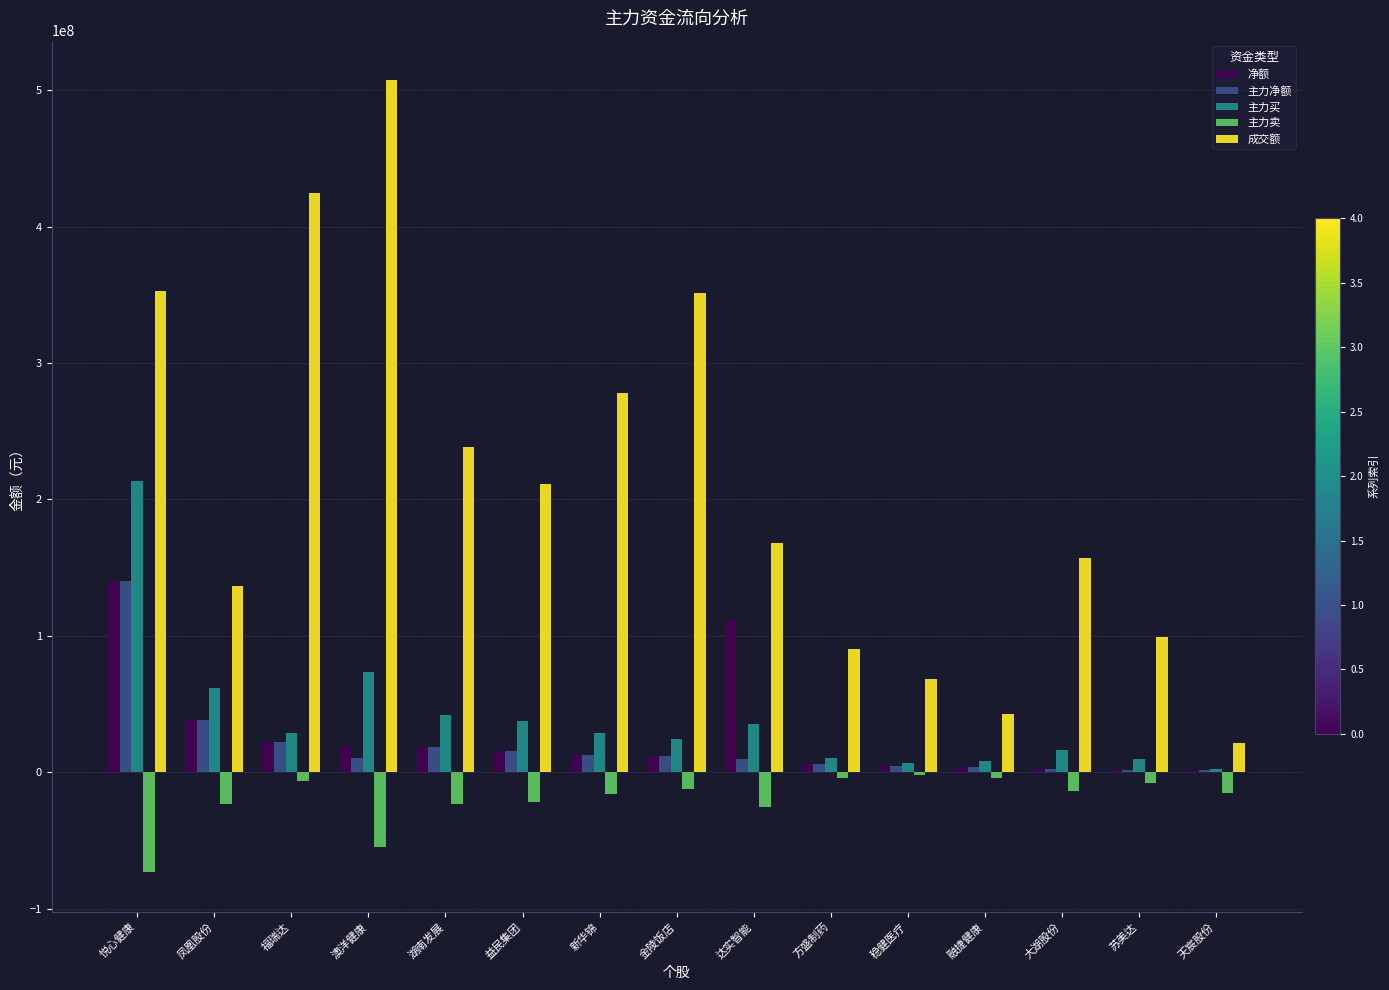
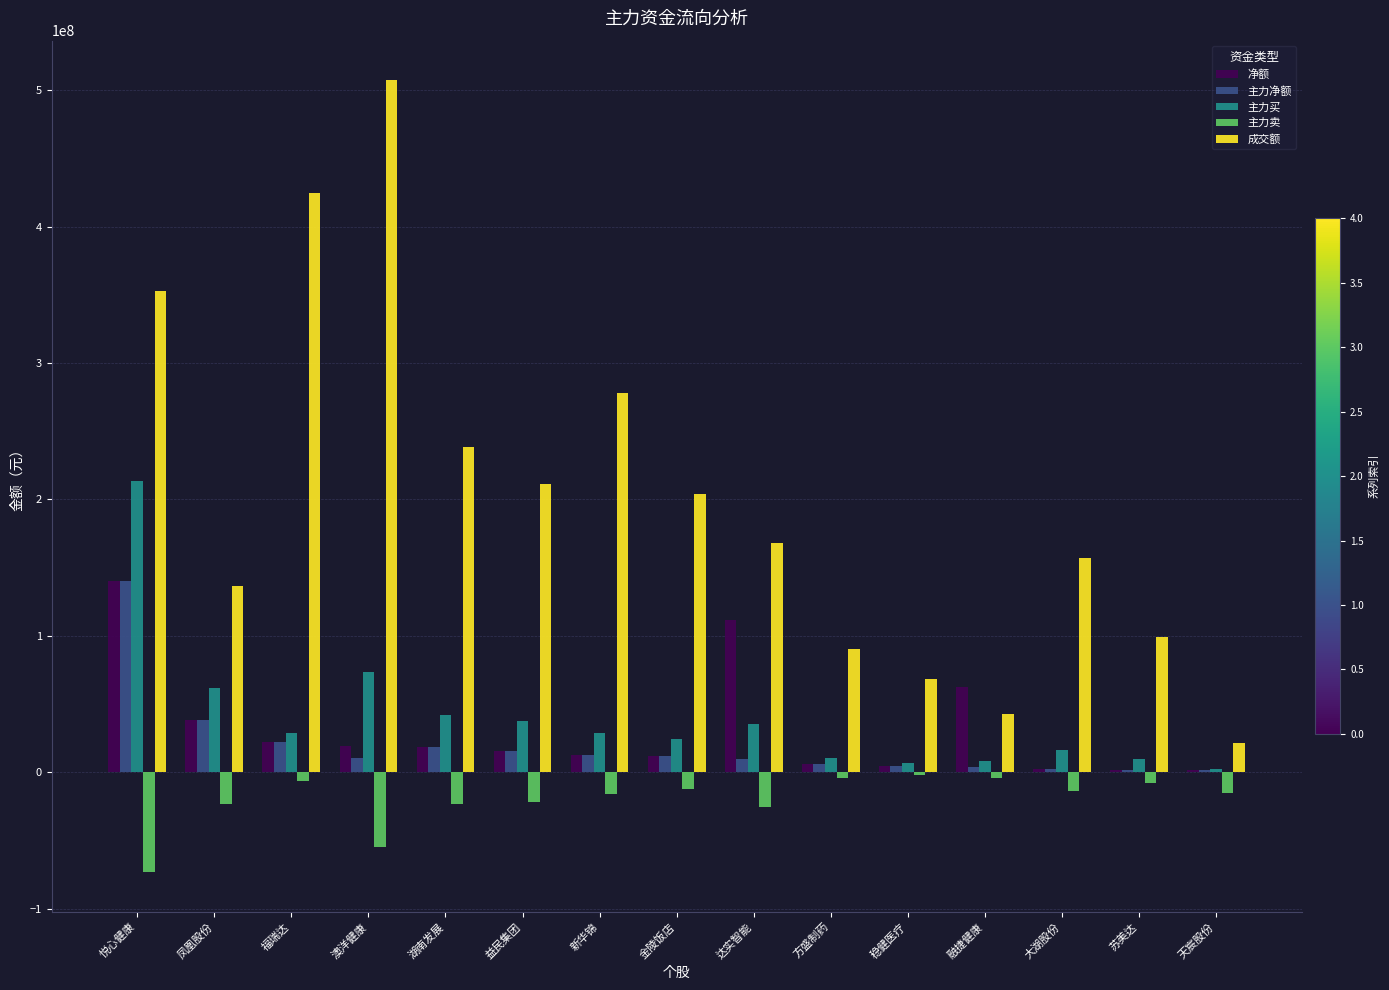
成交额, 金陵饭店: 351000000 -> 204000000
净额, 融捷健康: 3000000 -> 62000000
